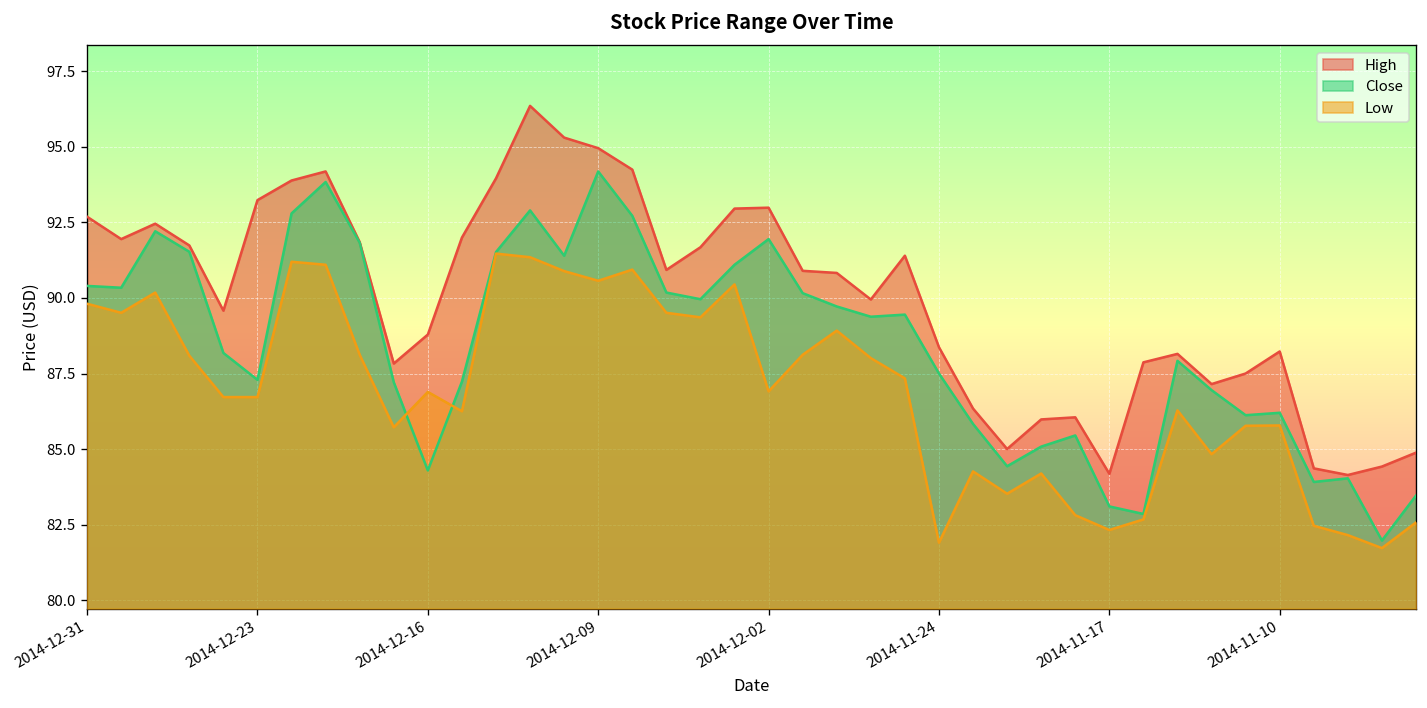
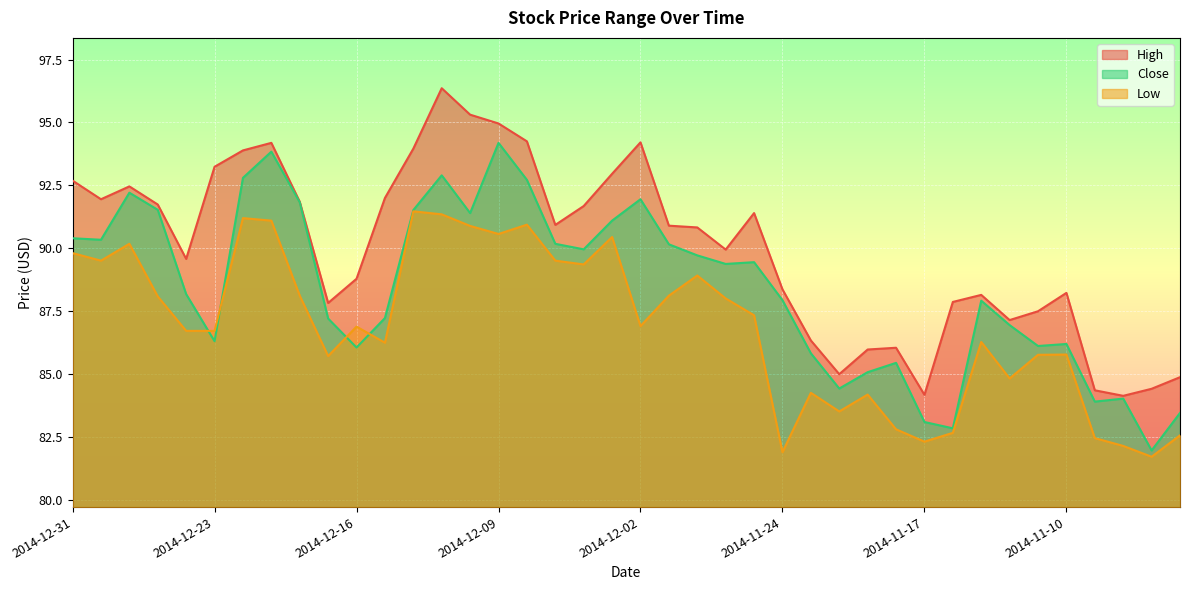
Close, 2014-12-23: 87.3 -> 86.3
Close, 2014-12-16: 84.3 -> 86.1
High, 2014-12-02: 93.0 -> 94.2
Close, 2014-11-24: 87.5 -> 87.9
